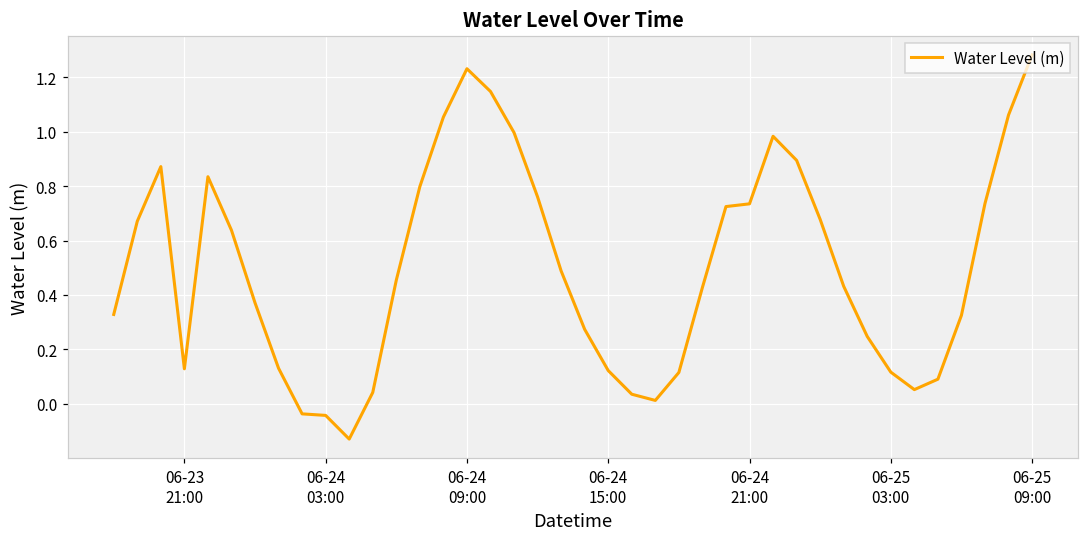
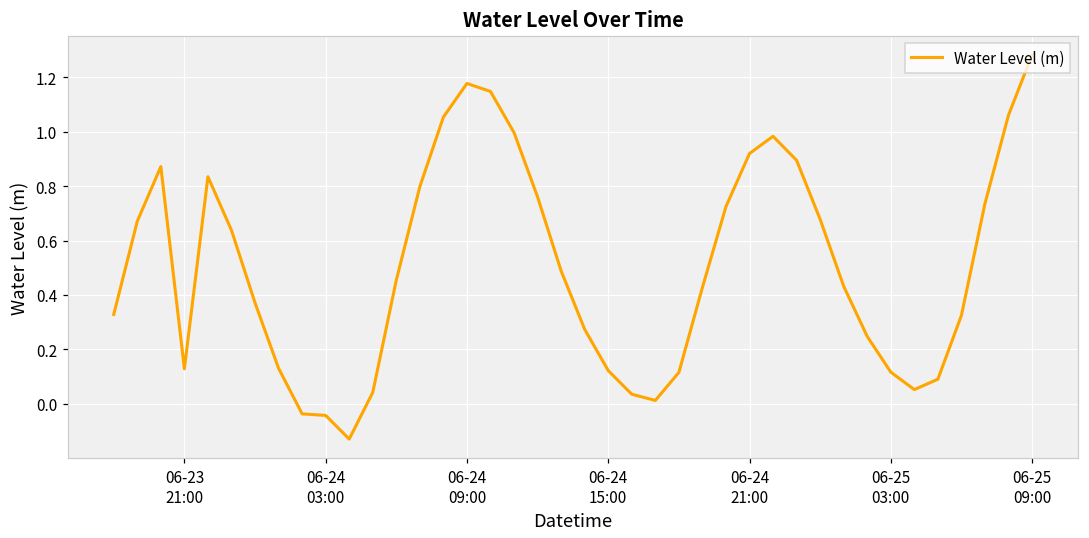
06-24 09:00: 1.23 -> 1.18
06-24 21:00: 0.73 -> 0.92
